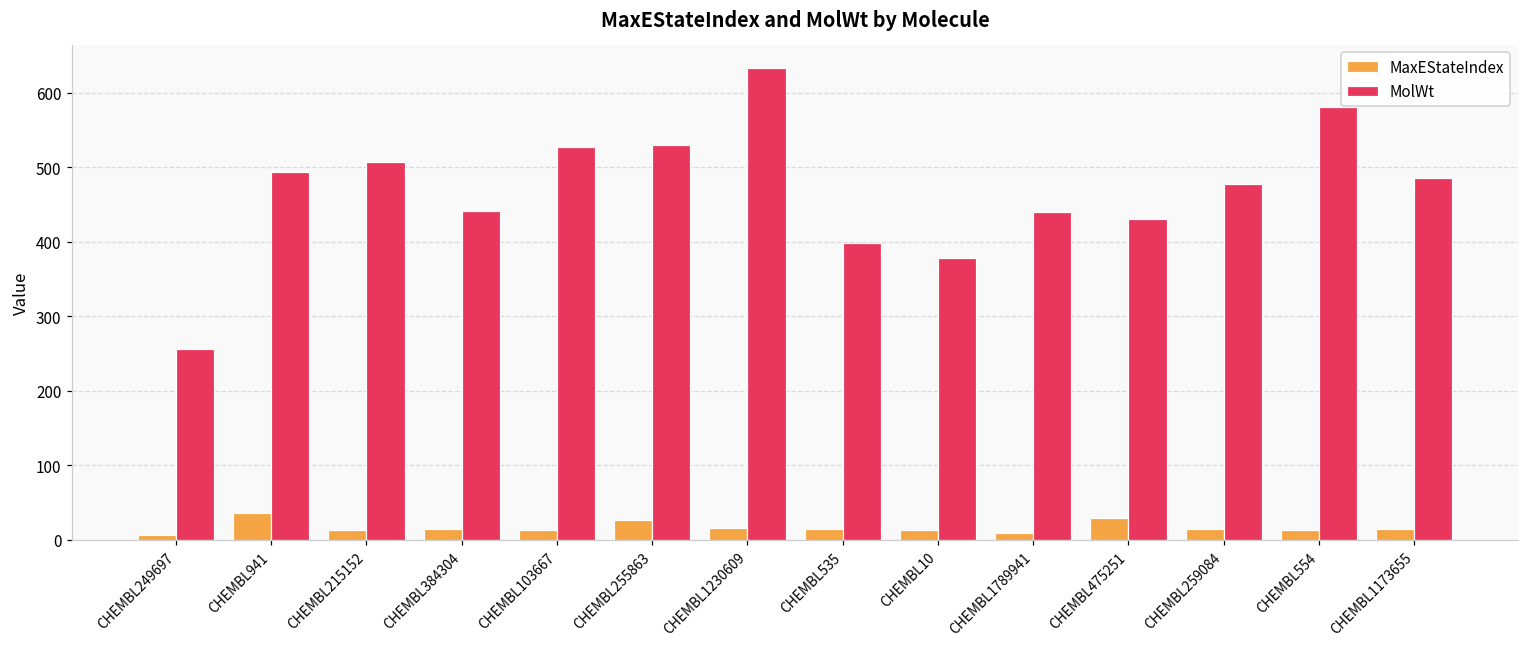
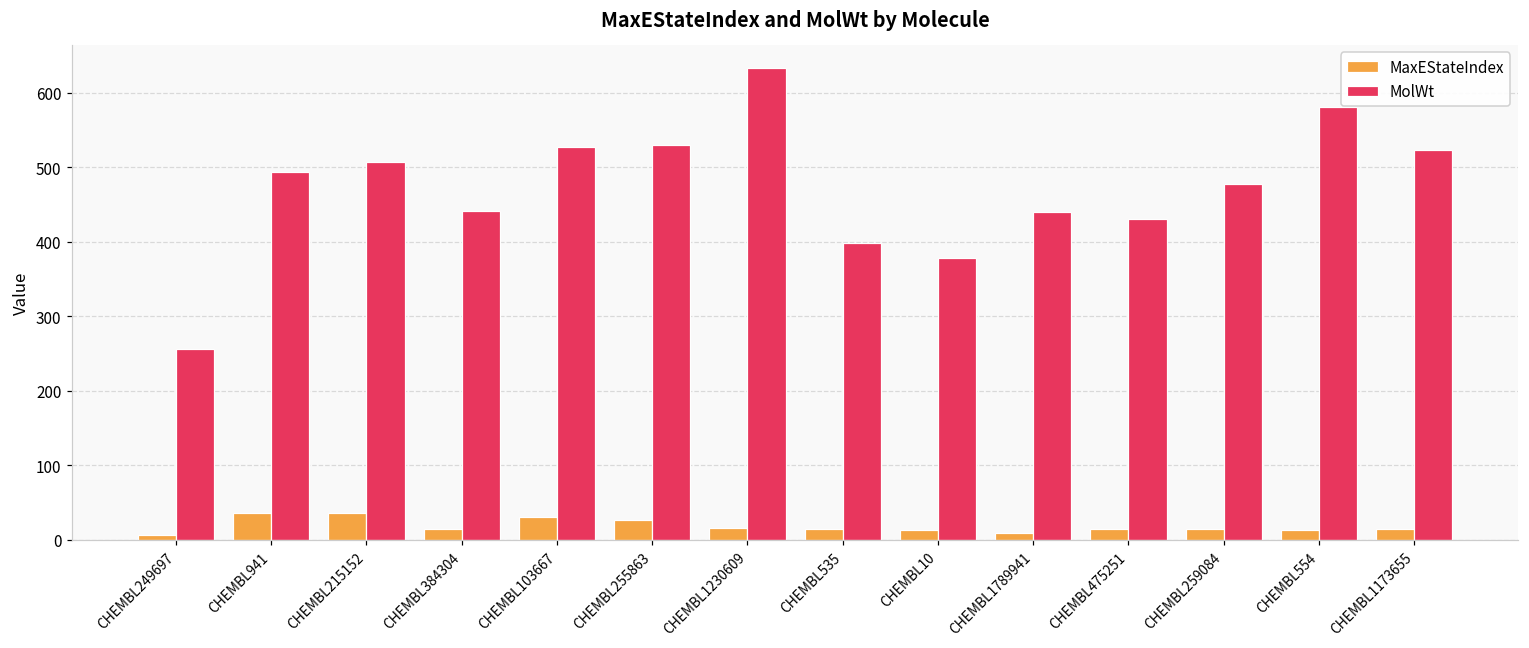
MaxEStateIndex, CHEMBL215152: 10 -> 40
MaxEStateIndex, CHEMBL103667: 10 -> 30
MaxEStateIndex, CHEMBL475251: 30 -> 10
MolWt, CHEMBL1173655: 490 -> 520
